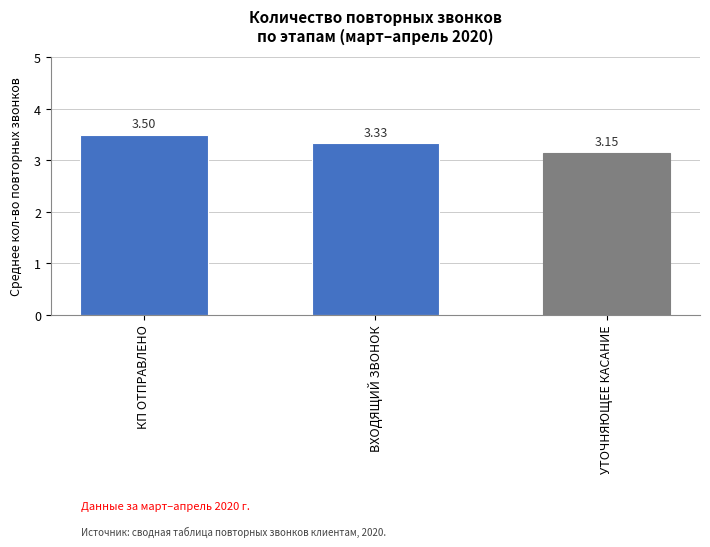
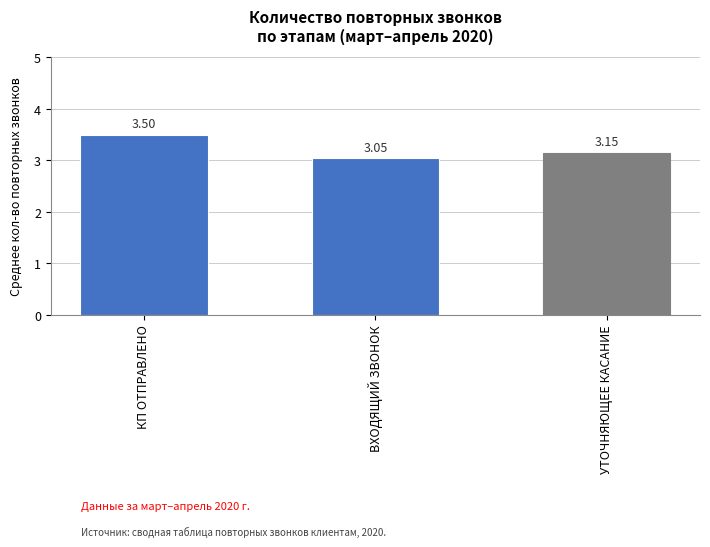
ВХОДЯЩИЙ ЗВОНОК: 3.33 -> 3.05
